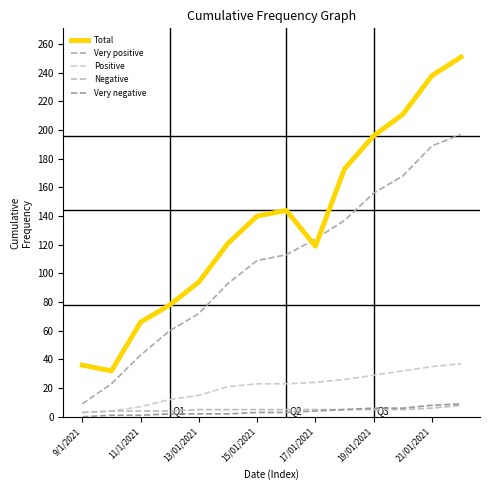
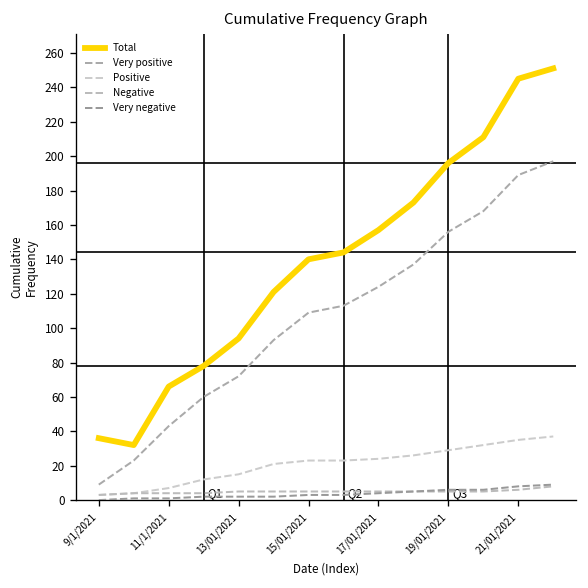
Total, 17/01/2021: 119 -> 157
Total, 21/01/2021: 238 -> 245
